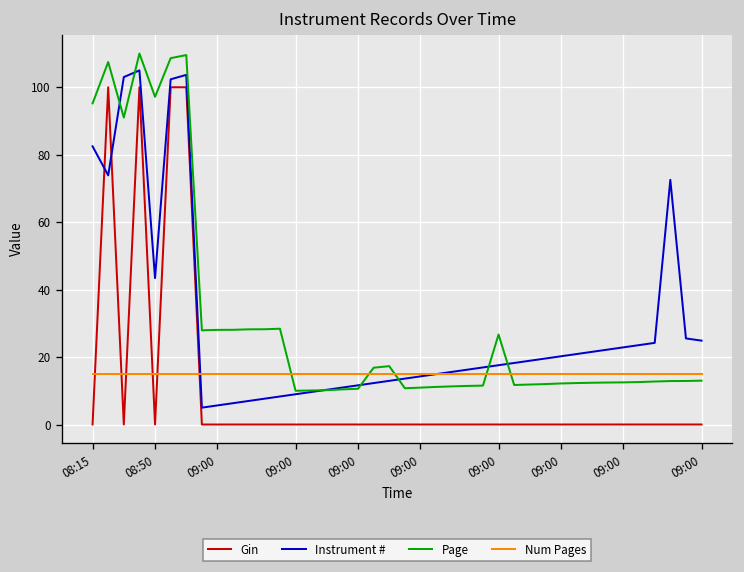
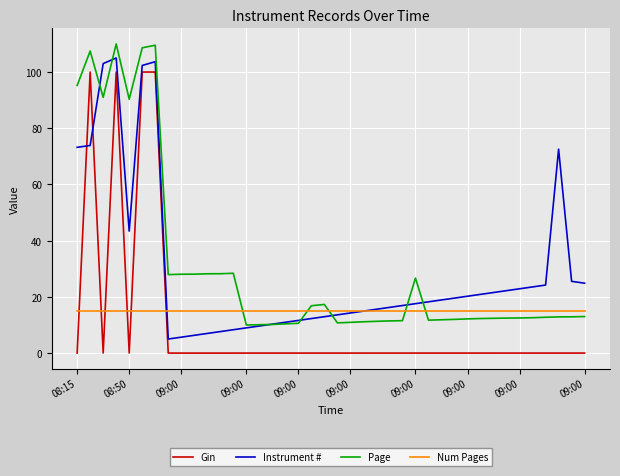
Instrument #, 08:15: 82 -> 73
Page, 08:50: 97 -> 90
